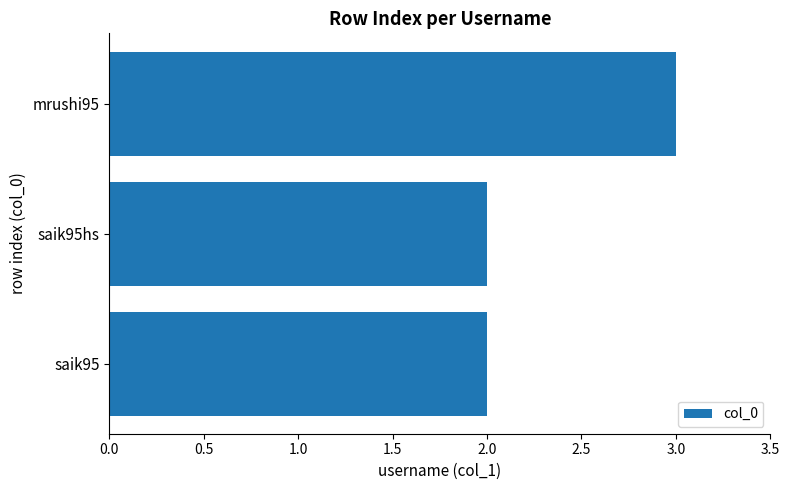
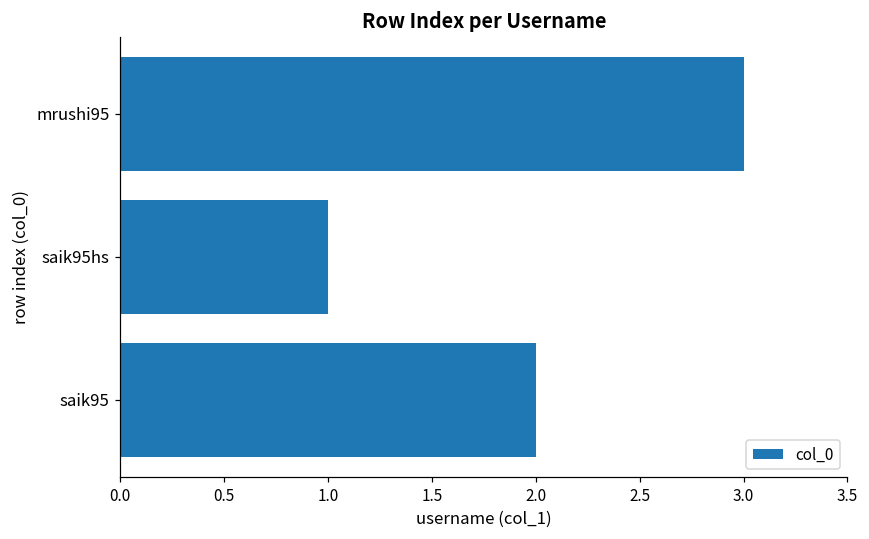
saik95hs: 2 -> 1
